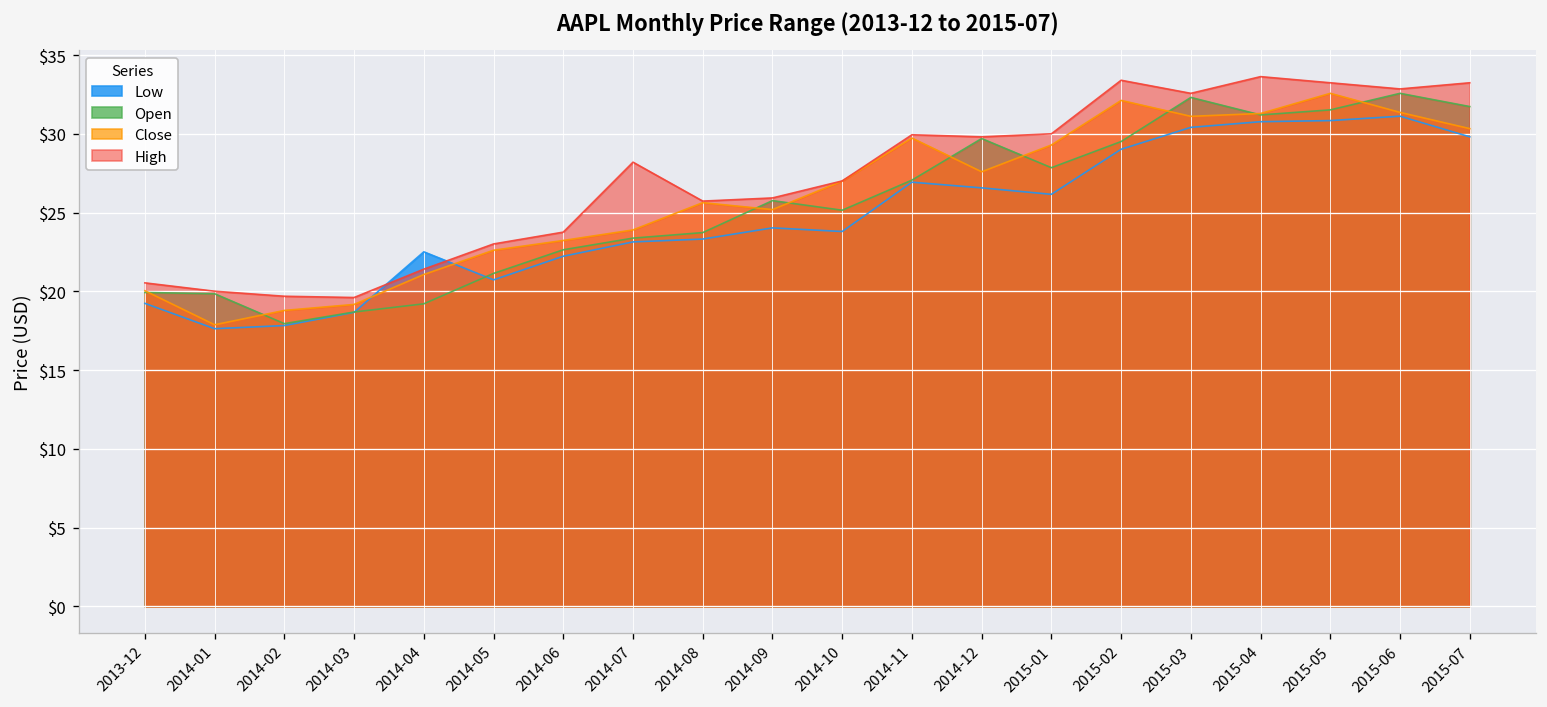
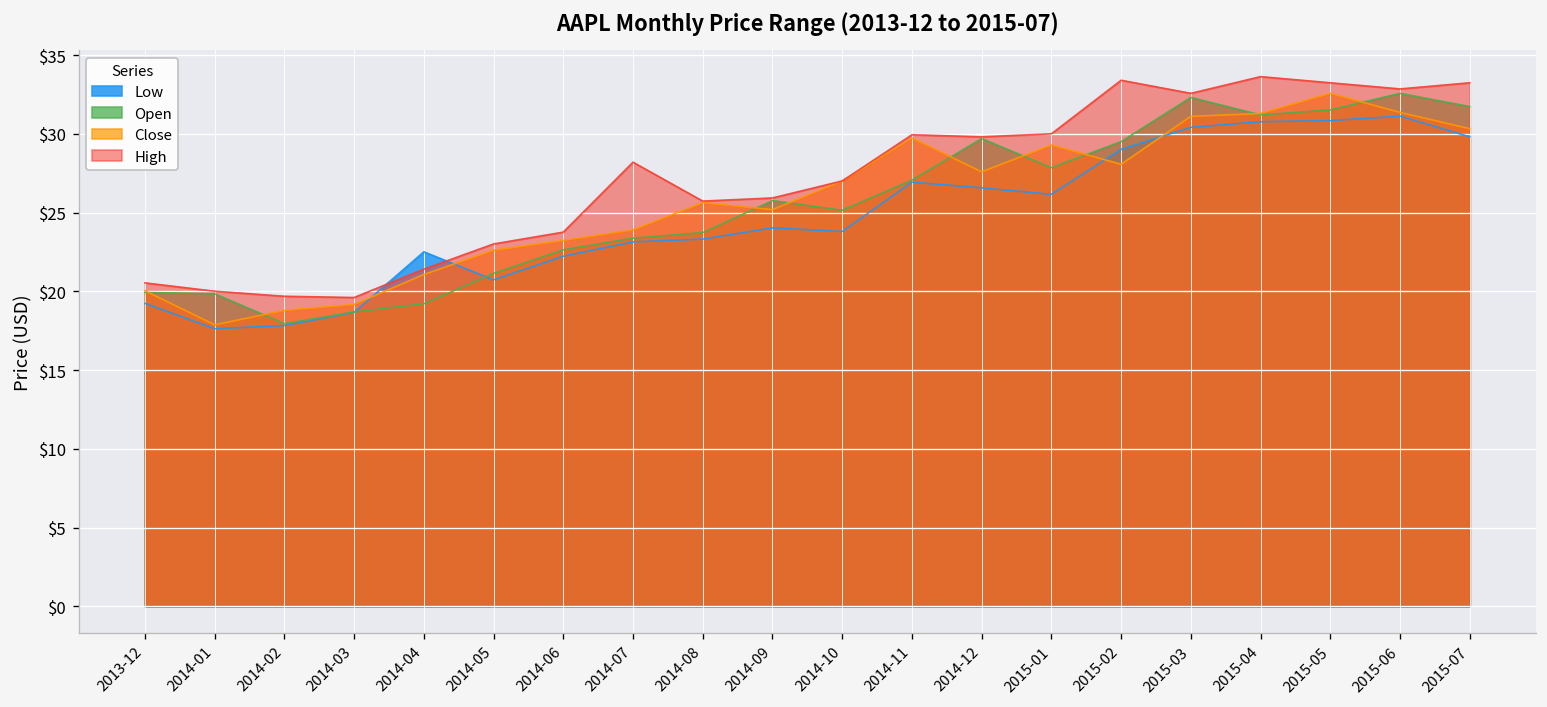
Close, 2015-02: $32.1 -> $28.1
